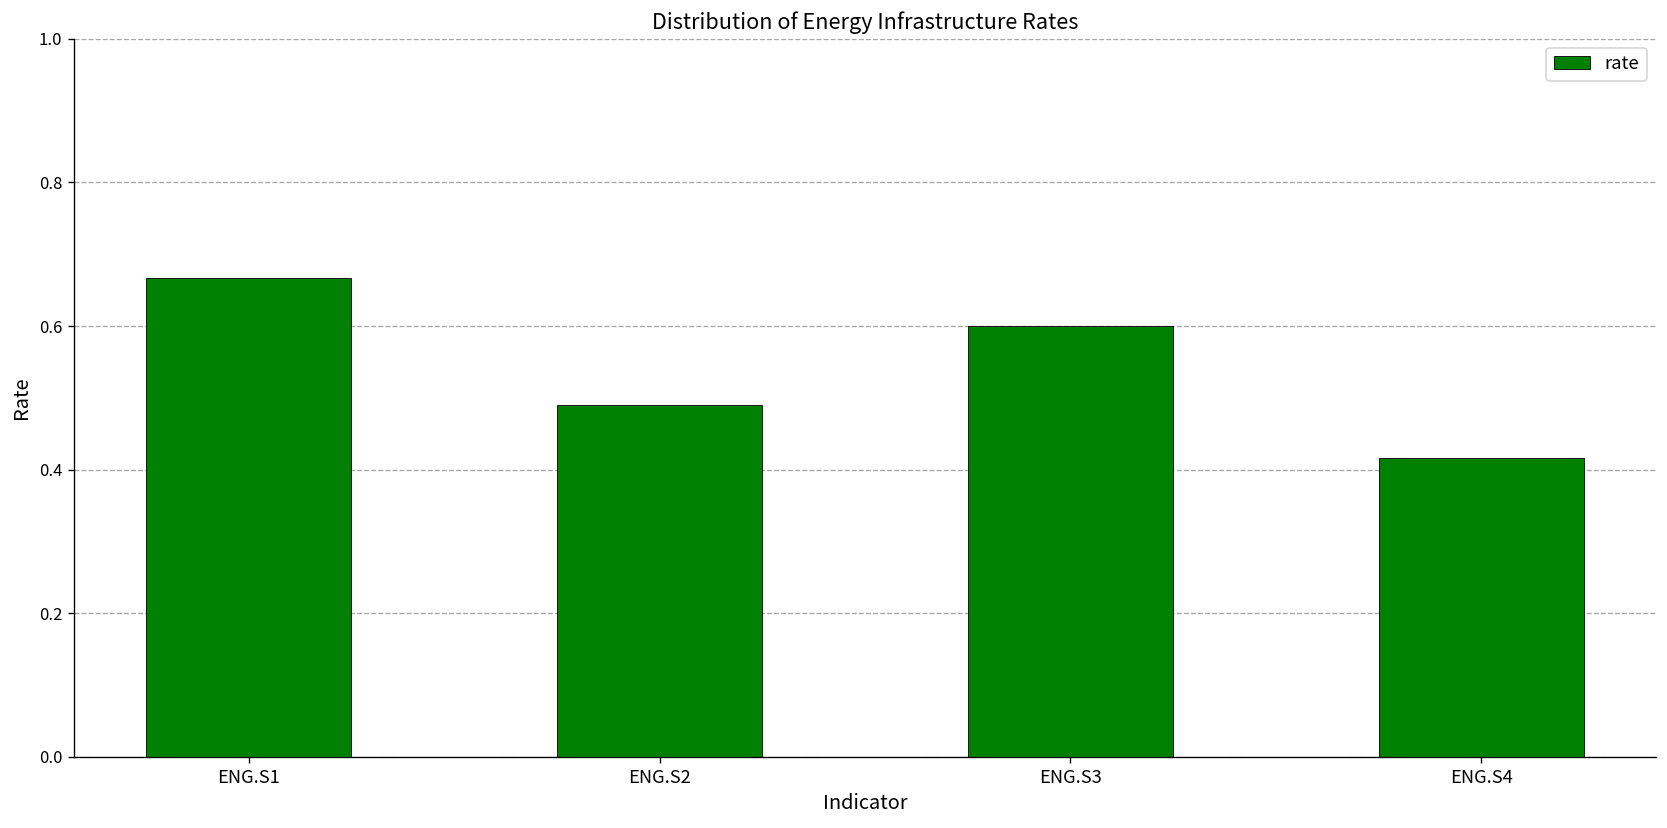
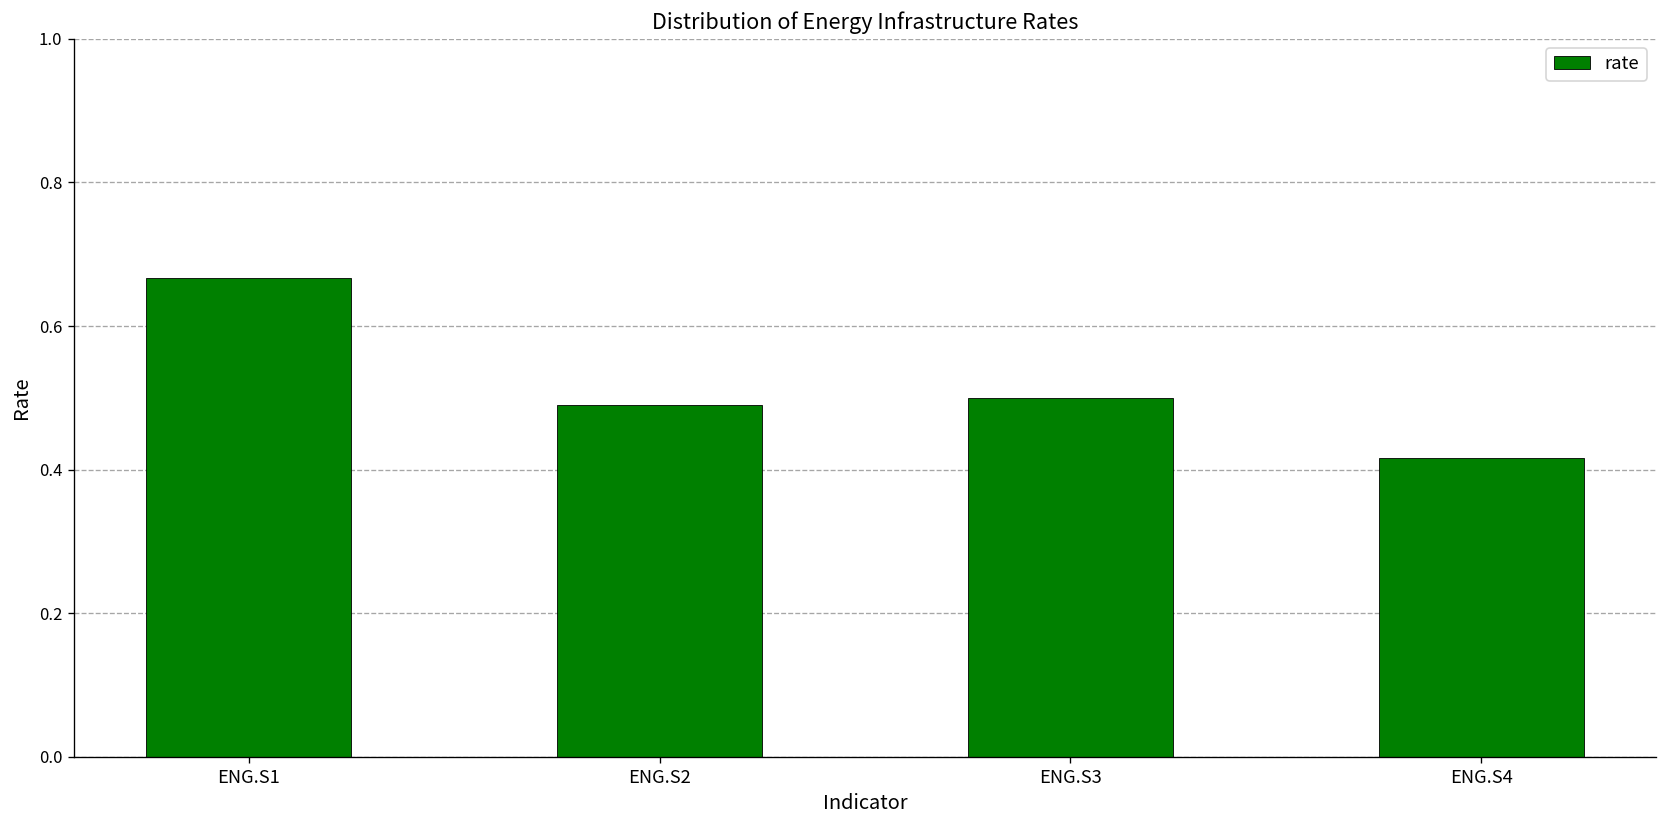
ENG.S3: 0.6 -> 0.5
